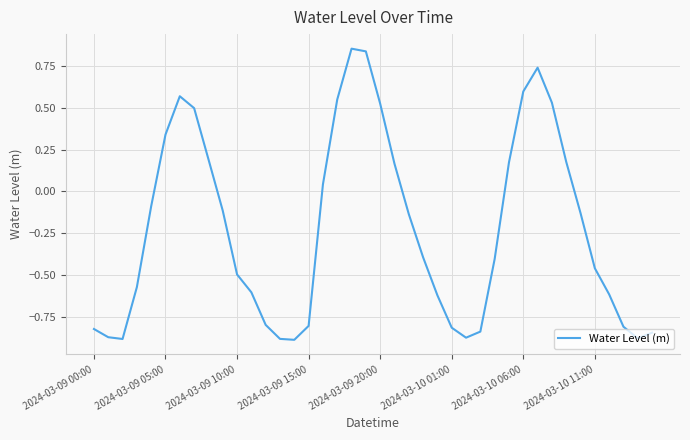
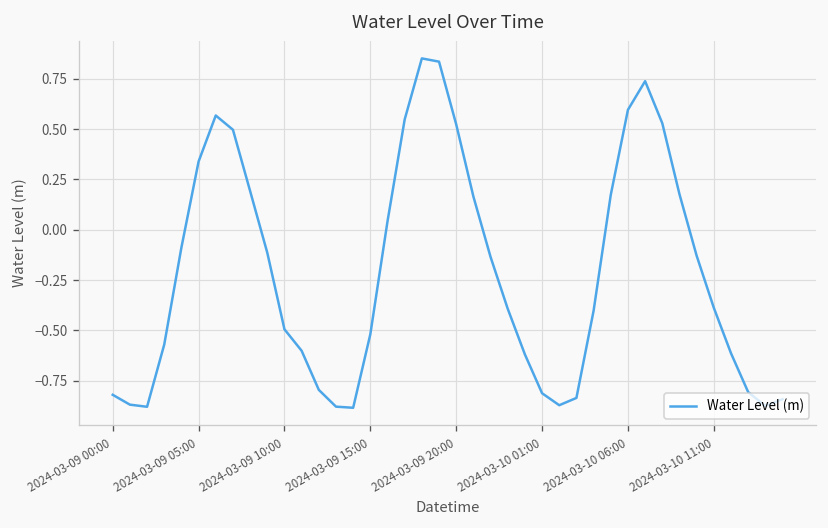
2024-03-09 15:00: -0.80 -> -0.52
2024-03-10 11:00: -0.46 -> -0.39
